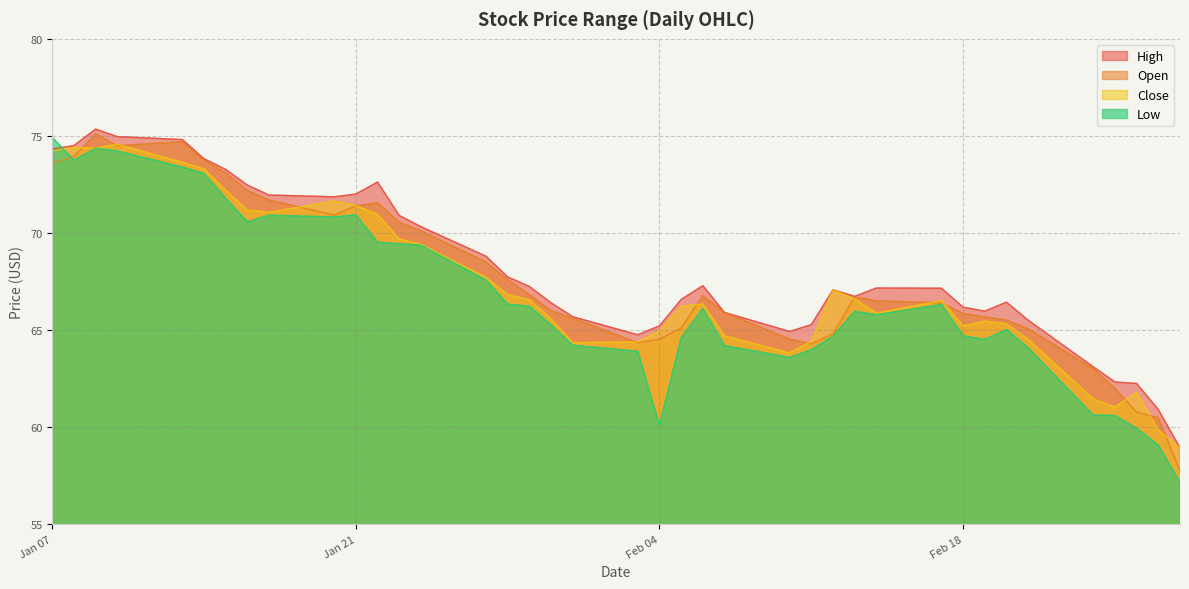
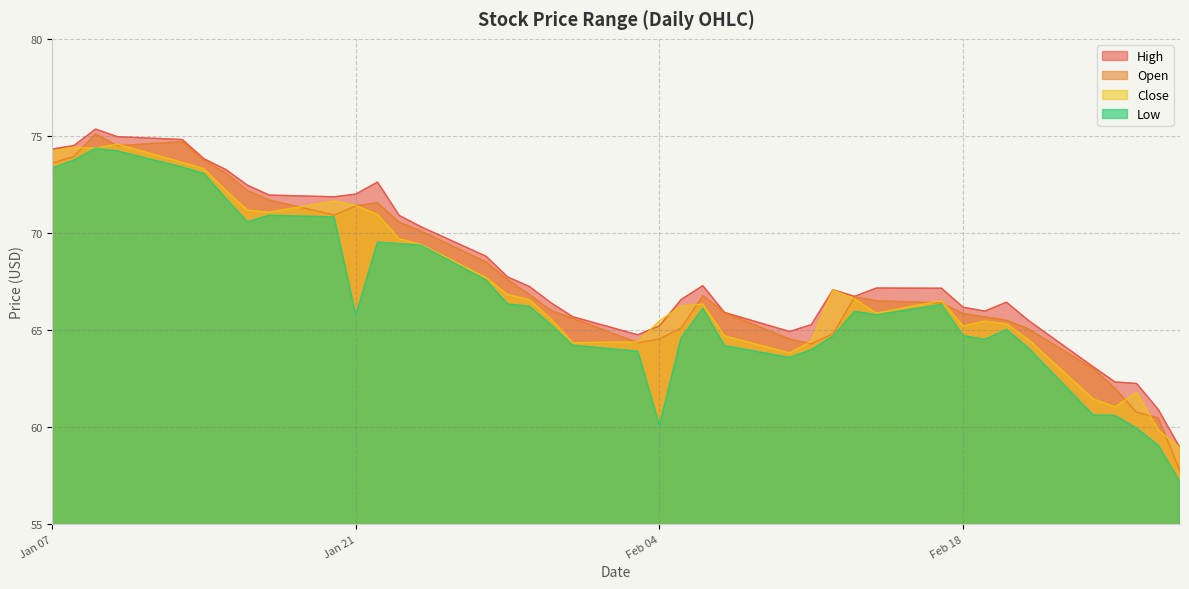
Low, Jan 07: 74.9 -> 73.3
Low, Jan 21: 70.9 -> 65.8
Close, Feb 04: 65.0 -> 65.5
